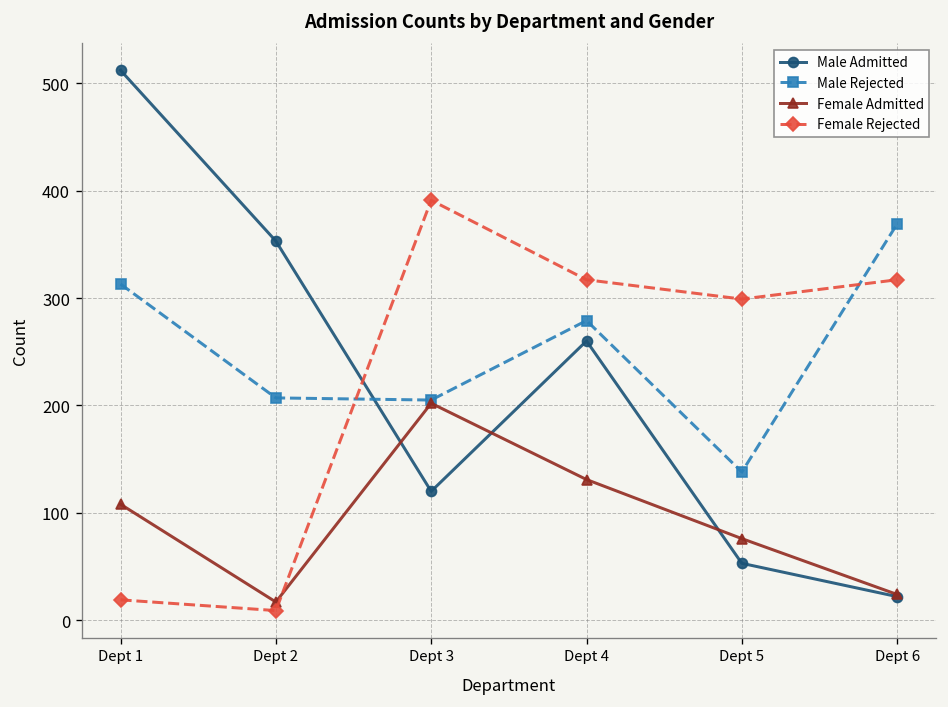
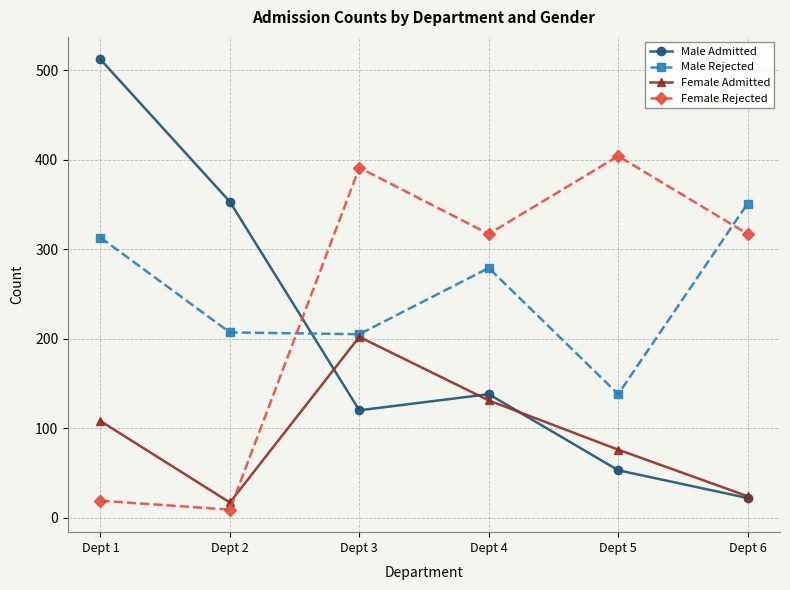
Male Admitted, Dept 4: 260 -> 140
Female Rejected, Dept 5: 300 -> 400
Male Rejected, Dept 6: 370 -> 350
